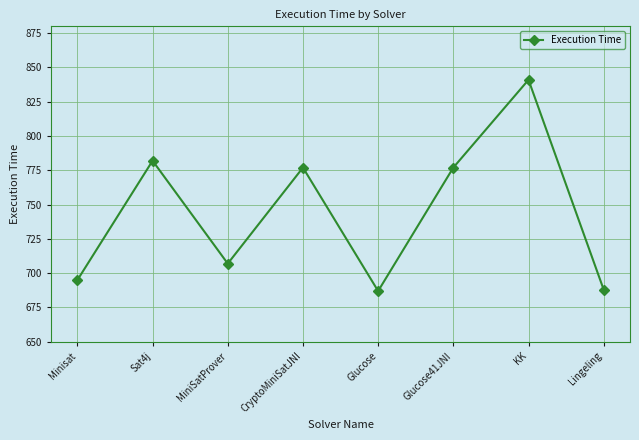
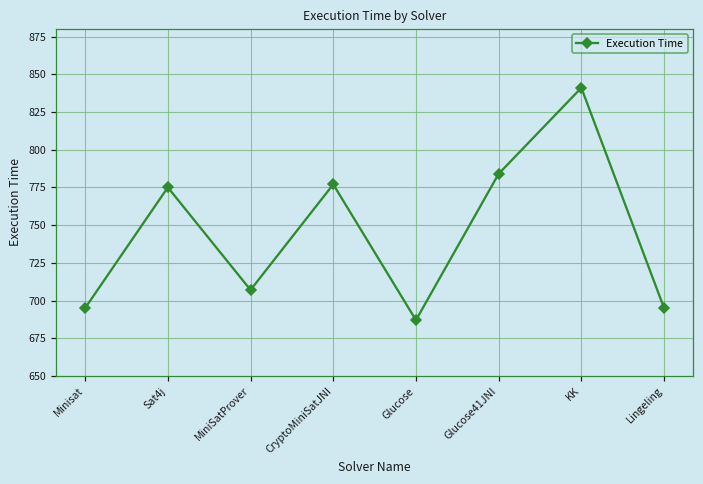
Sat4j: 782 -> 775
Glucose41JNI: 777 -> 784
Lingeling: 688 -> 695
